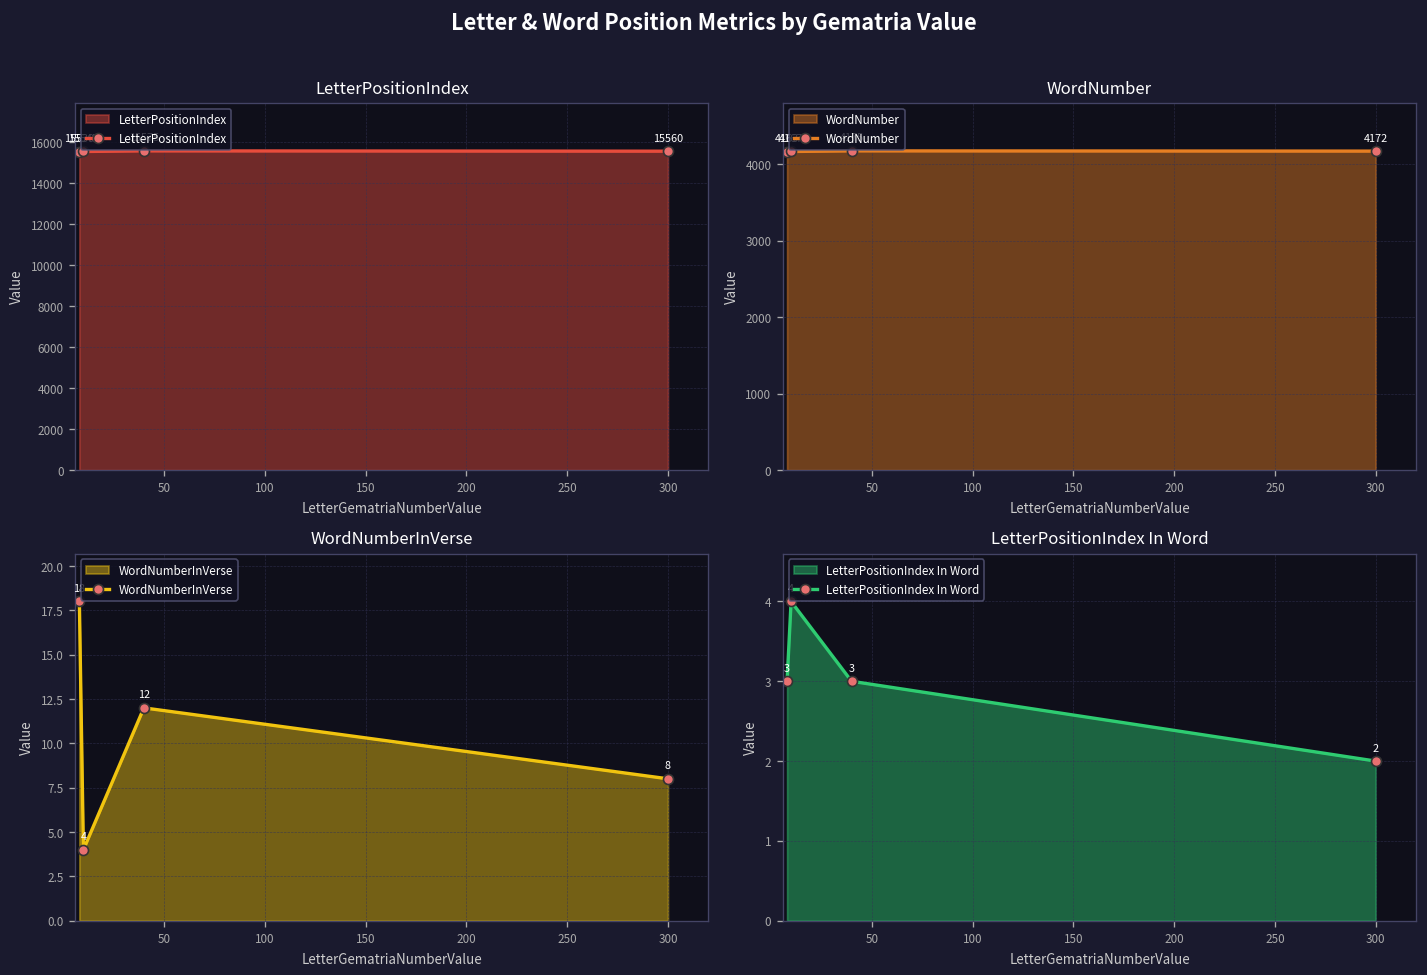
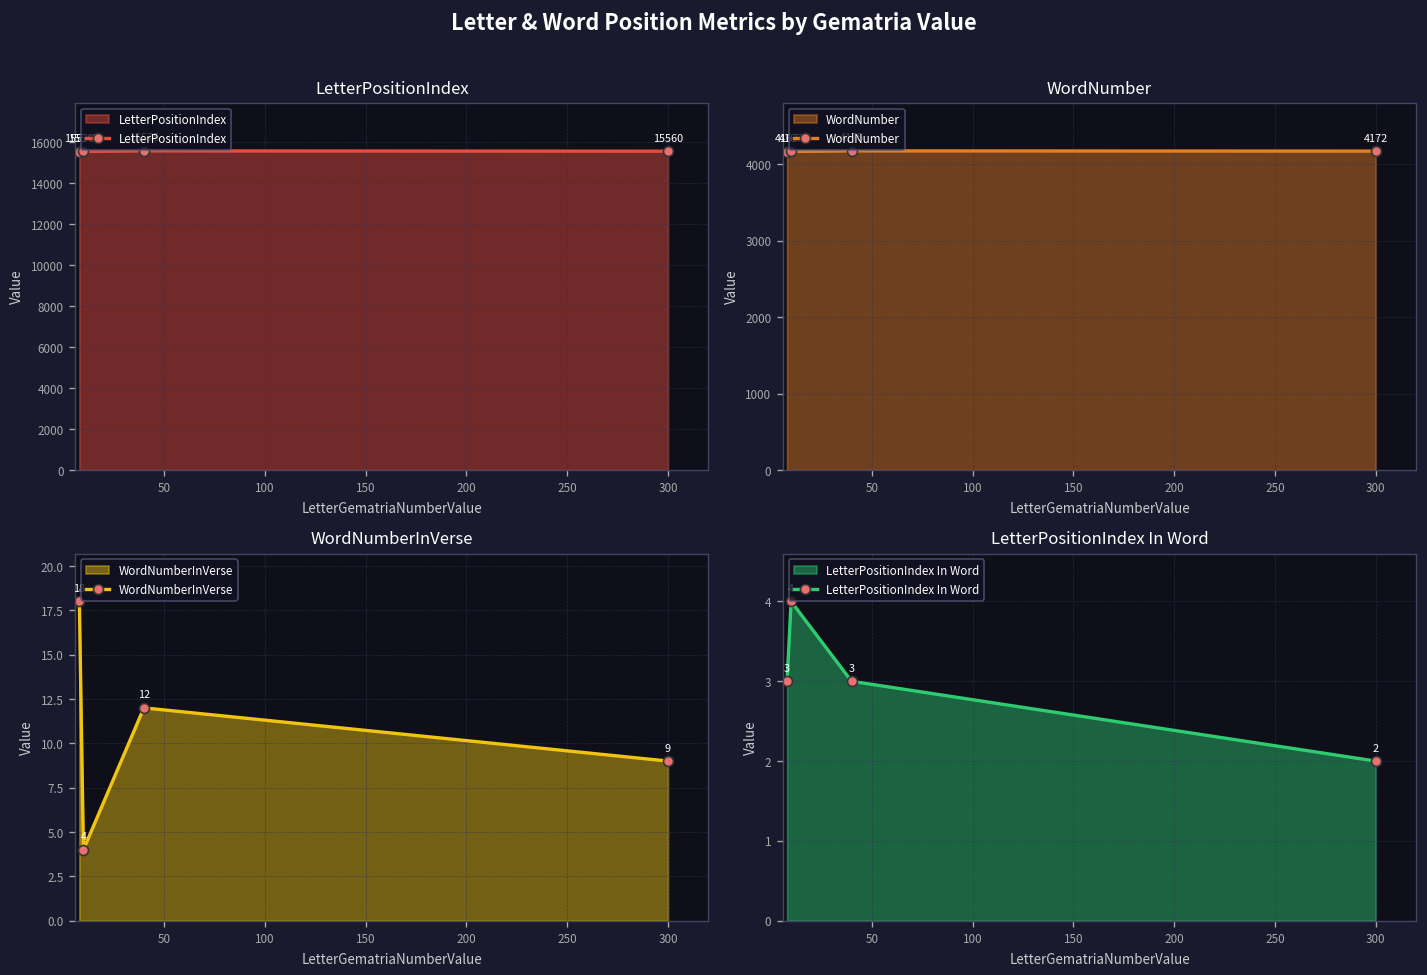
WordNumberInVerse, 300: 8 -> 9
